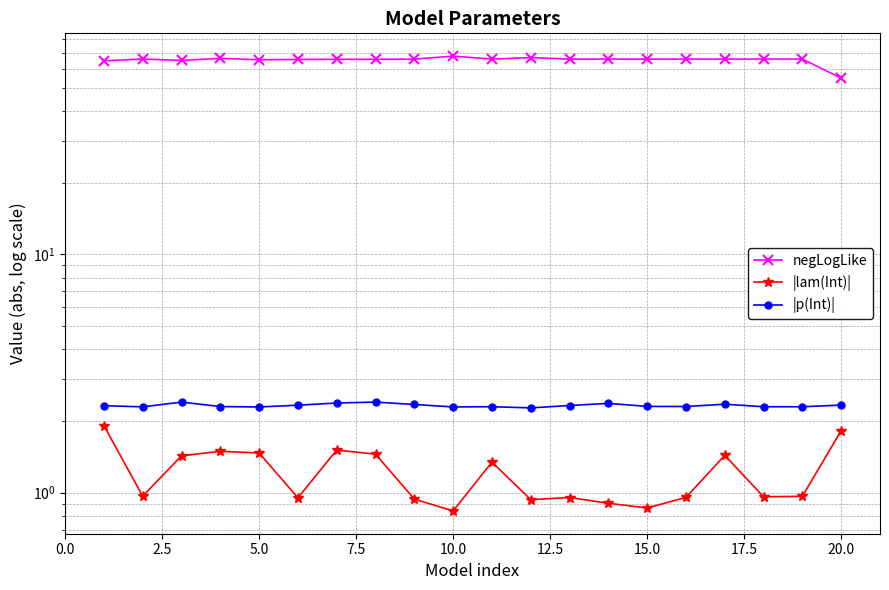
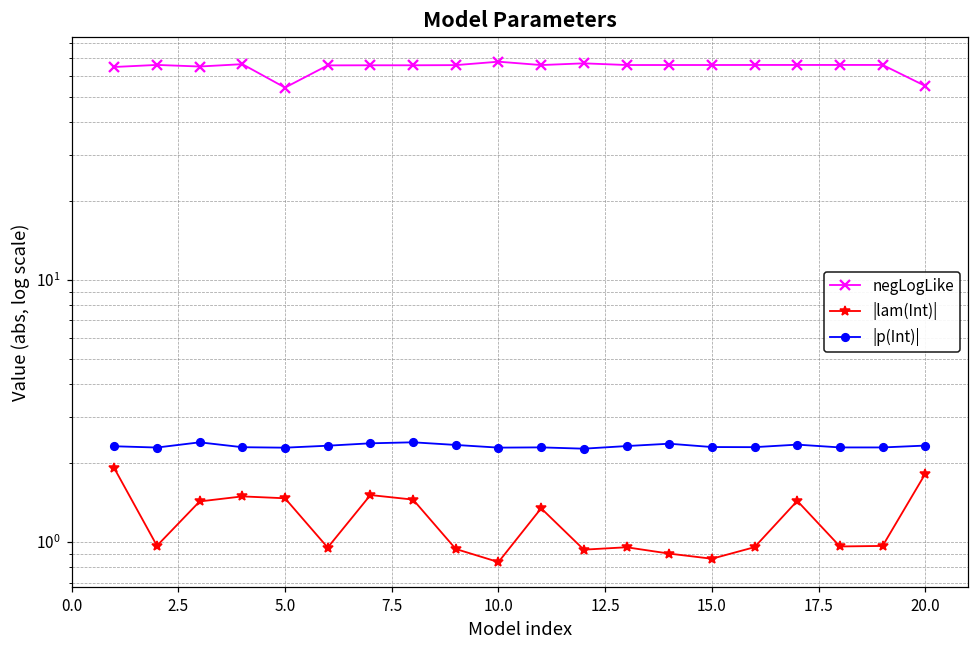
negLogLike, 5.0: 66 -> 54
